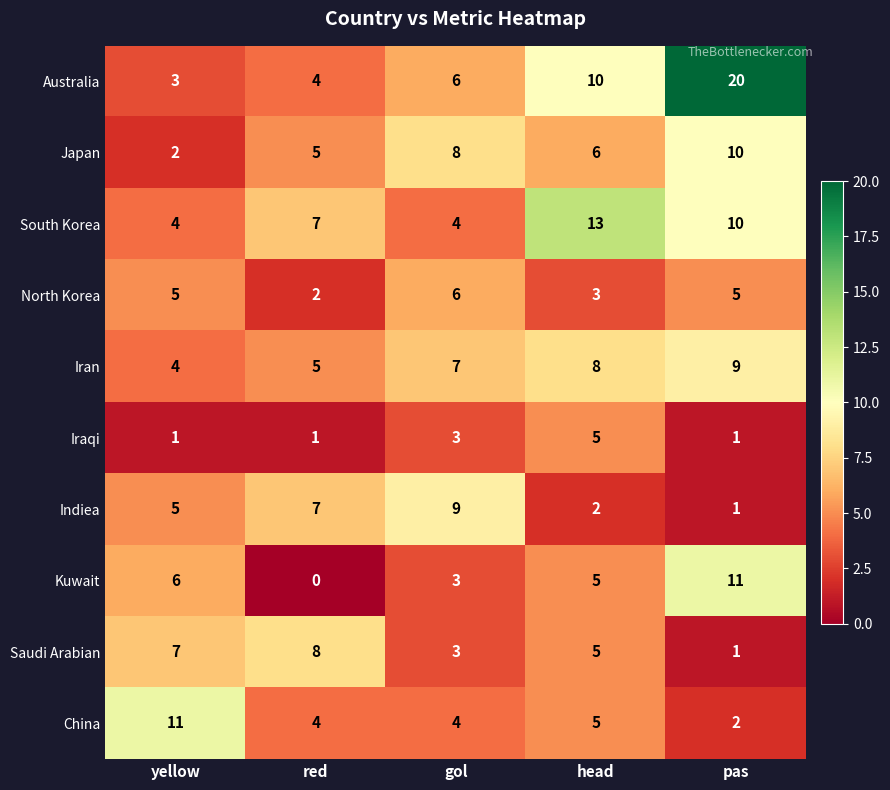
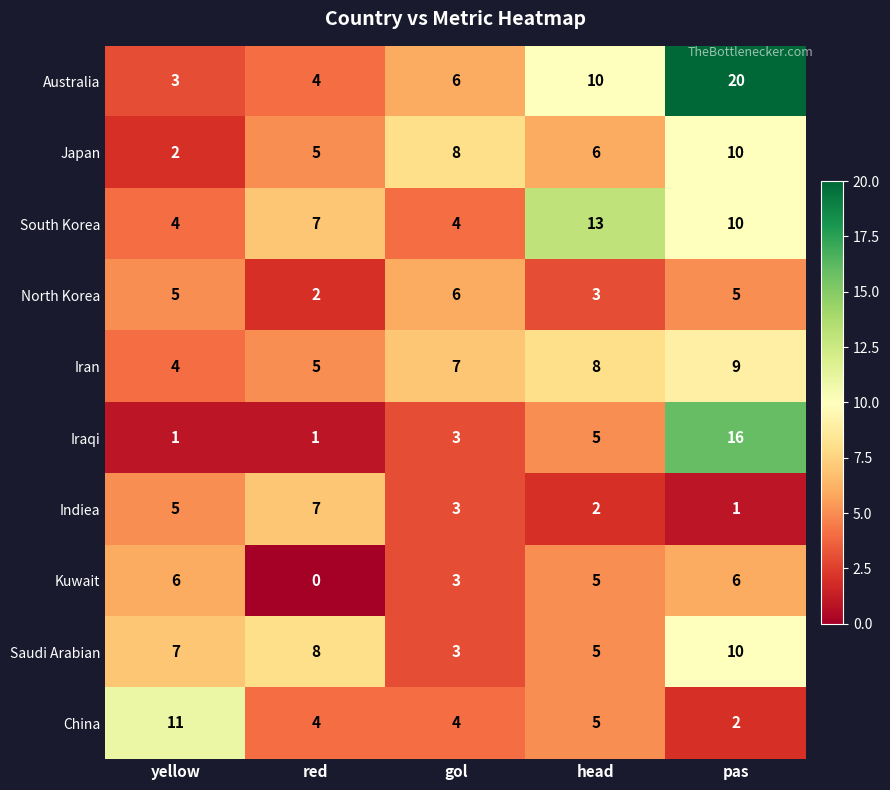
Iraqi, pas: 1 -> 16
Indiea, gol: 9 -> 3
Kuwait, pas: 11 -> 6
Saudi Arabian, pas: 1 -> 10
